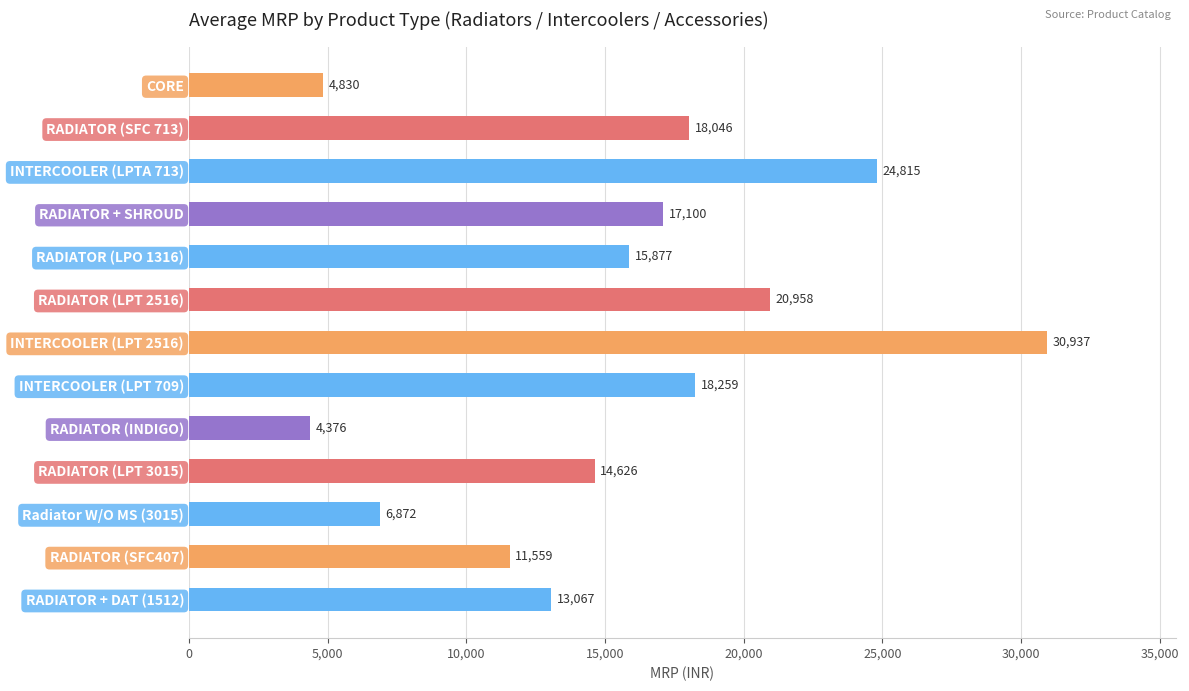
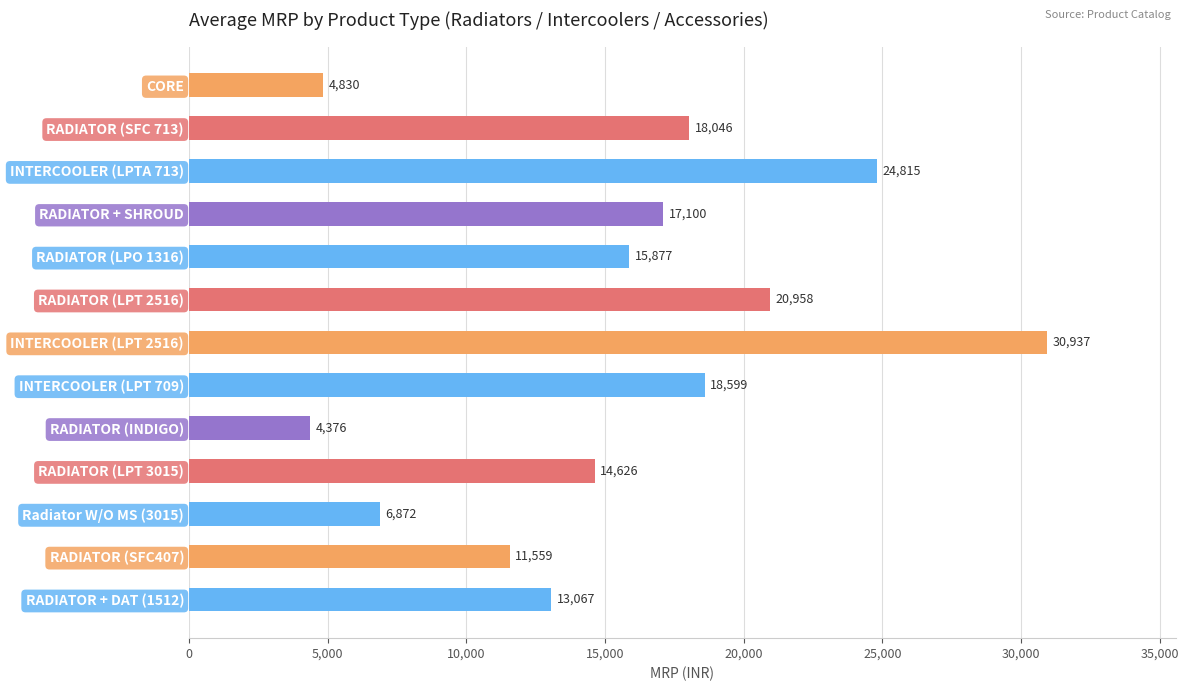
INTERCOOLER (LPT 709): 18,259 -> 18,599
